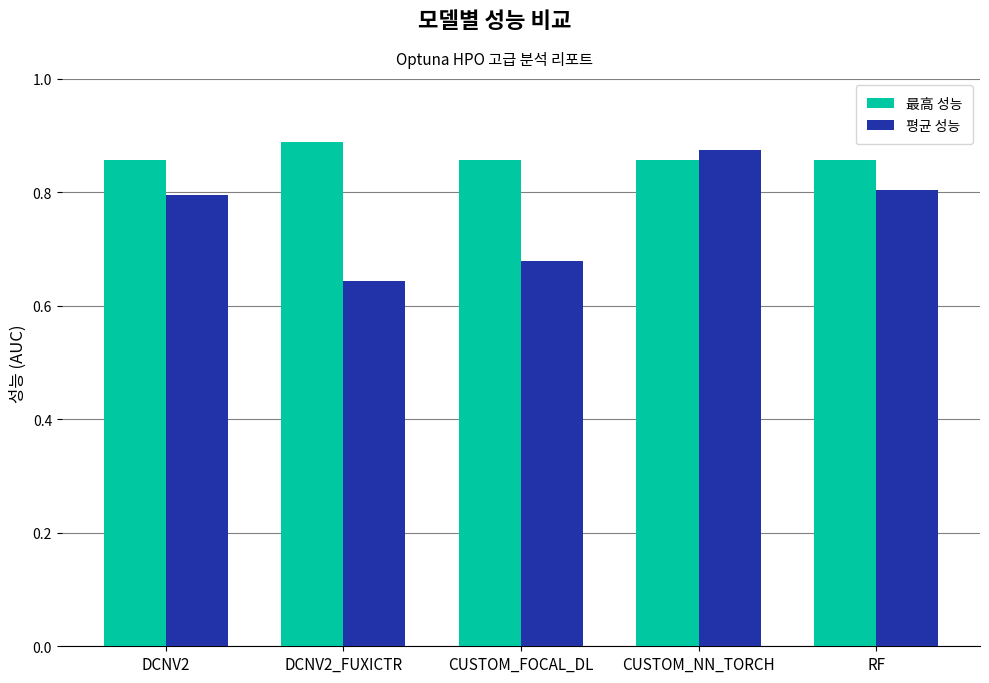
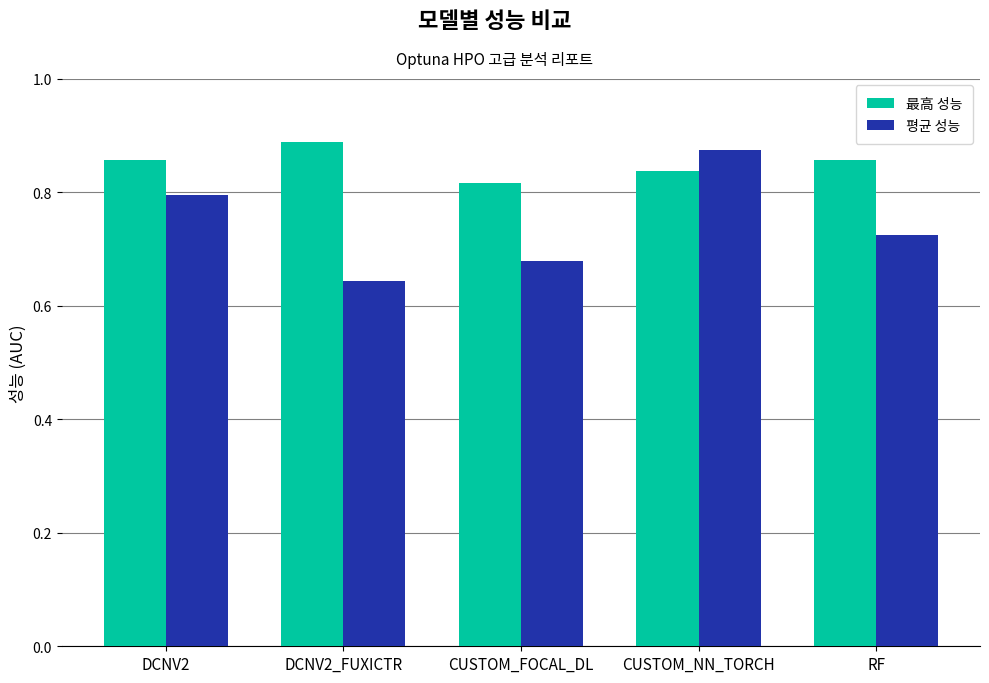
最高 성능, CUSTOM_FOCAL_DL: 0.86 -> 0.82
最高 성능, CUSTOM_NN_TORCH: 0.86 -> 0.84
평균 성능, RF: 0.80 -> 0.72
